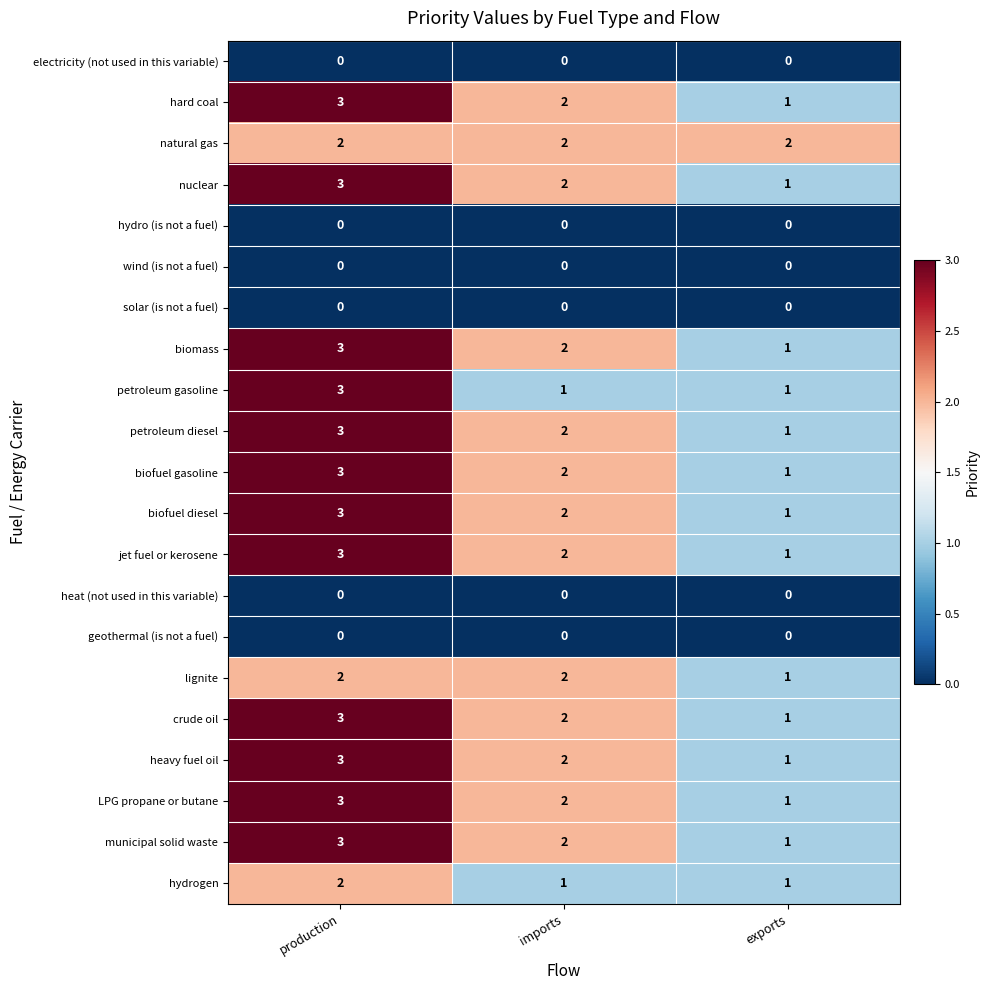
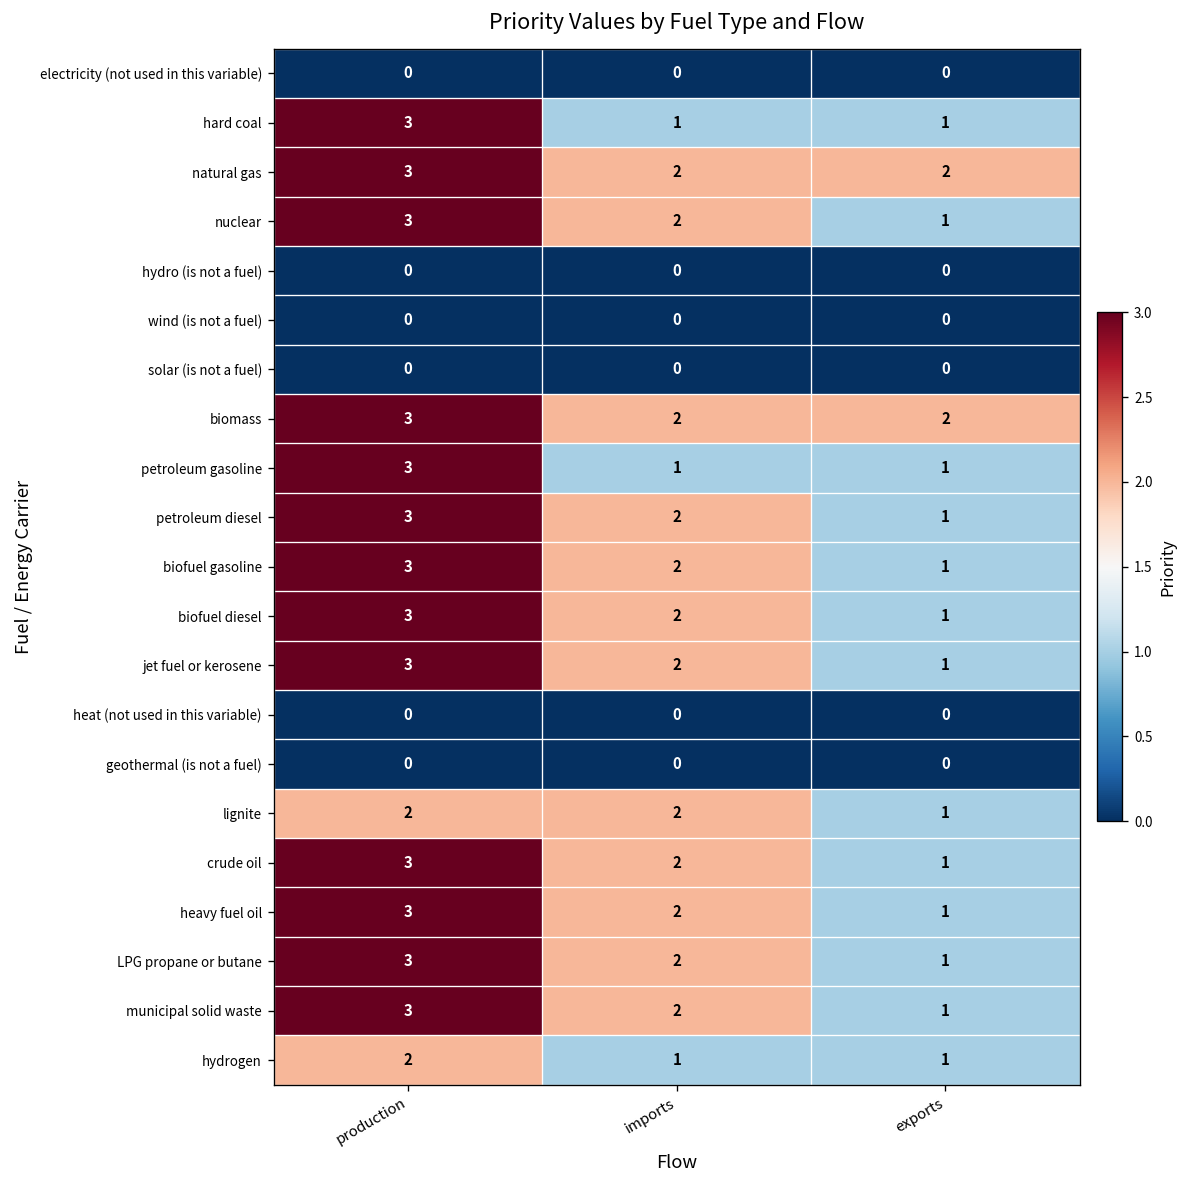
hard coal, imports: 2 -> 1
natural gas, production: 2 -> 3
biomass, exports: 1 -> 2
